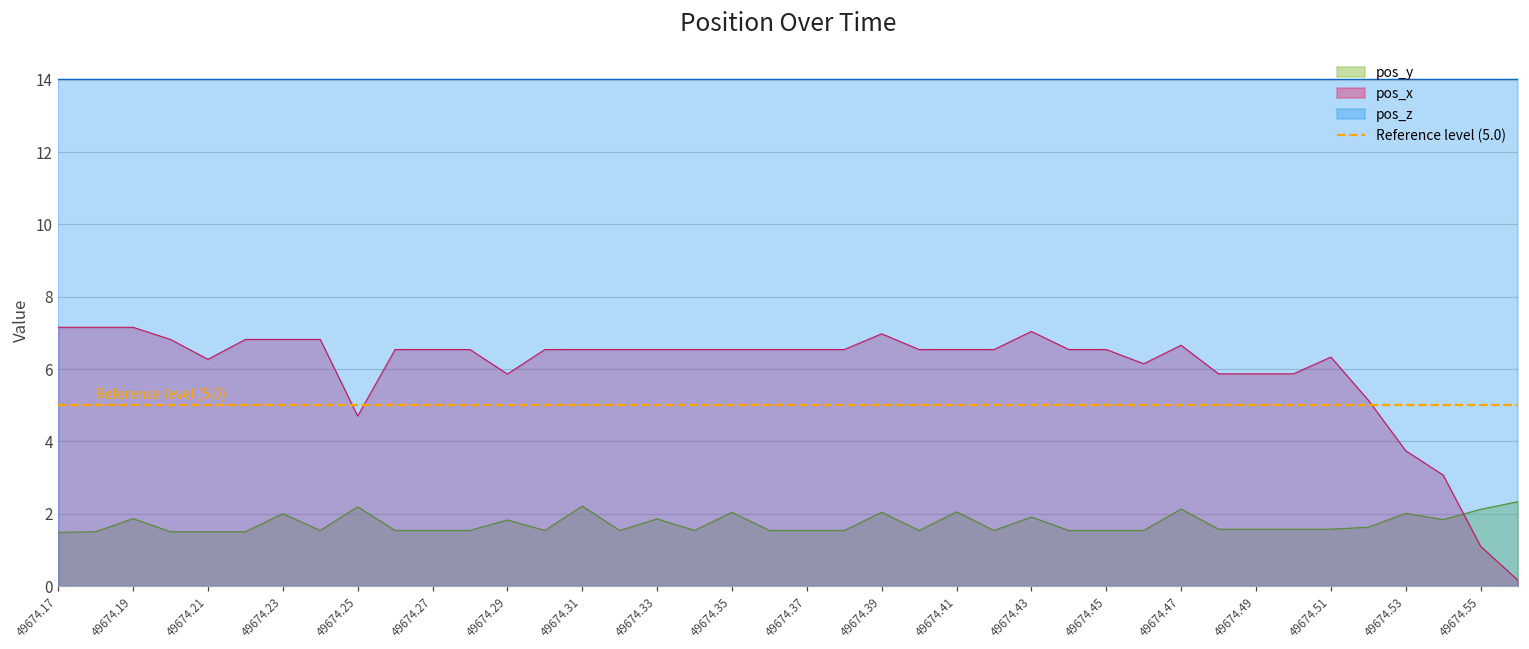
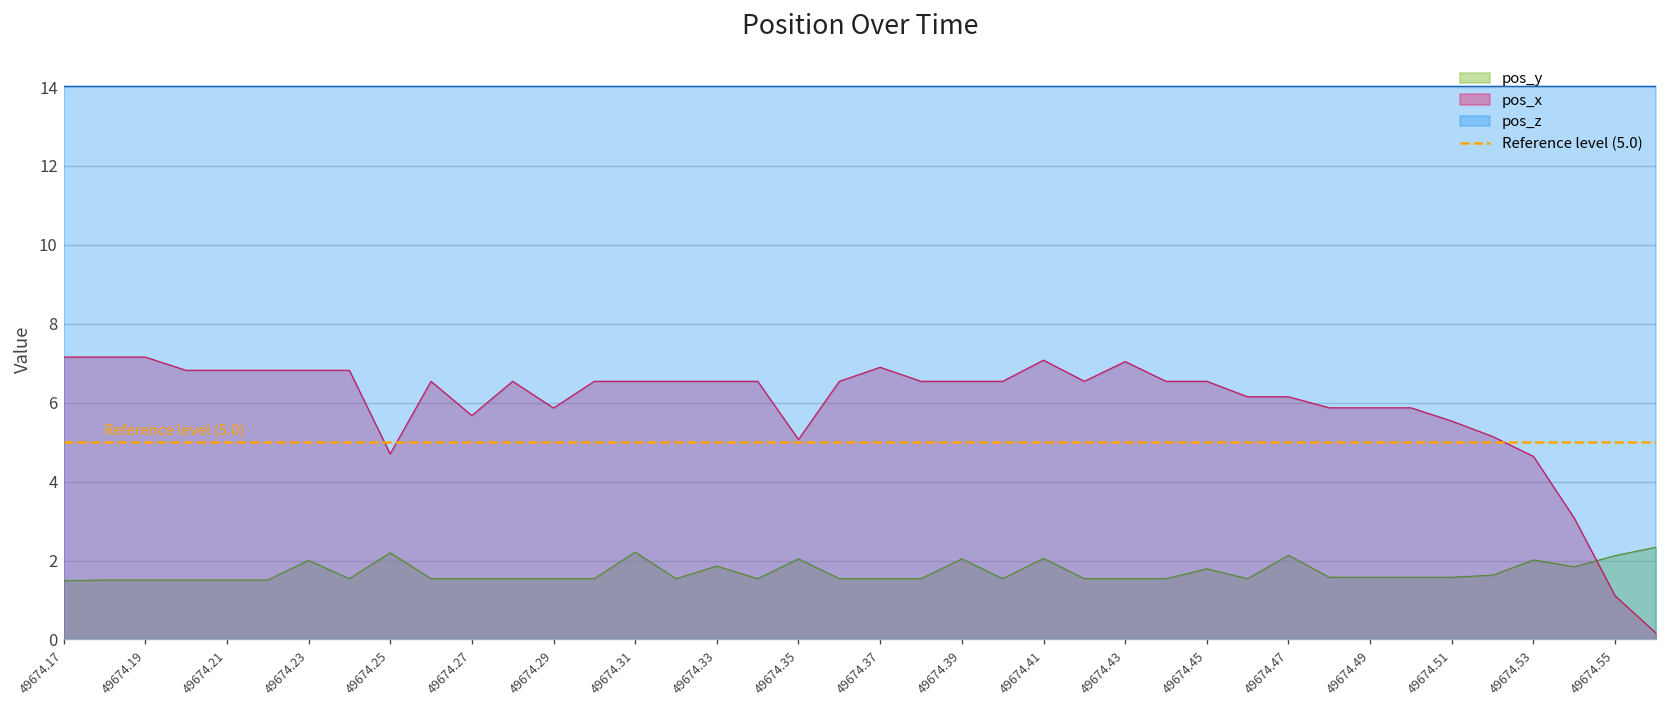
pos_y, 49674.19: 1.9 -> 1.5
pos_x, 49674.21: 6.3 -> 6.8
pos_x, 49674.27: 6.5 -> 5.7
pos_y, 49674.29: 1.8 -> 1.5
pos_x, 49674.35: 6.5 -> 5.1
pos_x, 49674.37: 6.5 -> 6.9
pos_x, 49674.39: 7.0 -> 6.5
pos_x, 49674.41: 6.5 -> 7.1
pos_y, 49674.43: 1.9 -> 1.5
pos_y, 49674.45: 1.5 -> 1.8
pos_x, 49674.47: 6.7 -> 6.2
pos_x, 49674.51: 6.3 -> 5.5
pos_x, 49674.53: 3.7 -> 4.6
